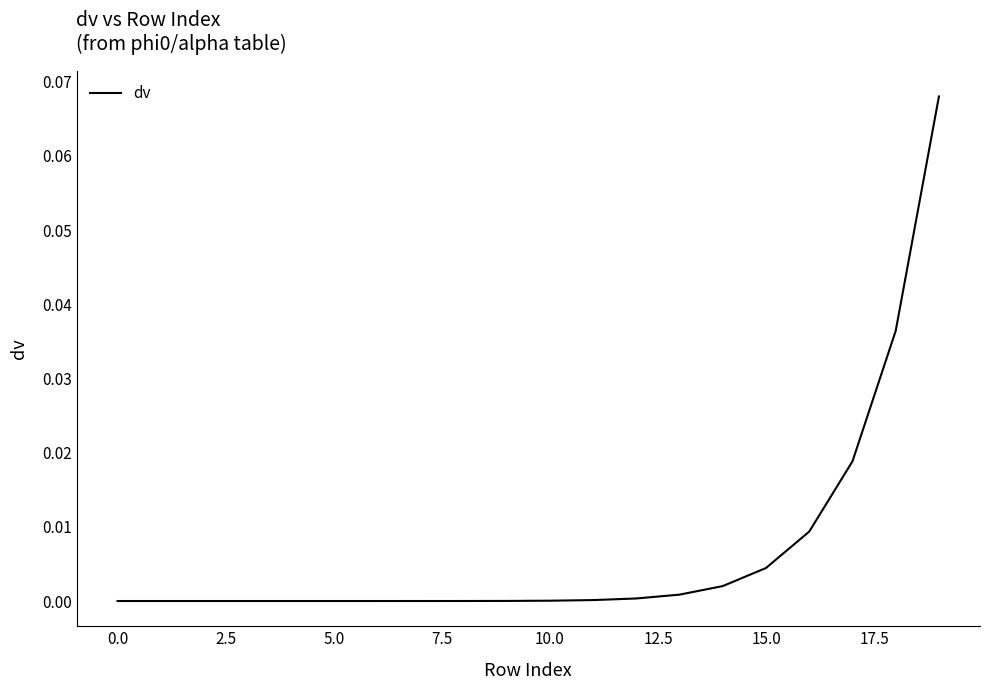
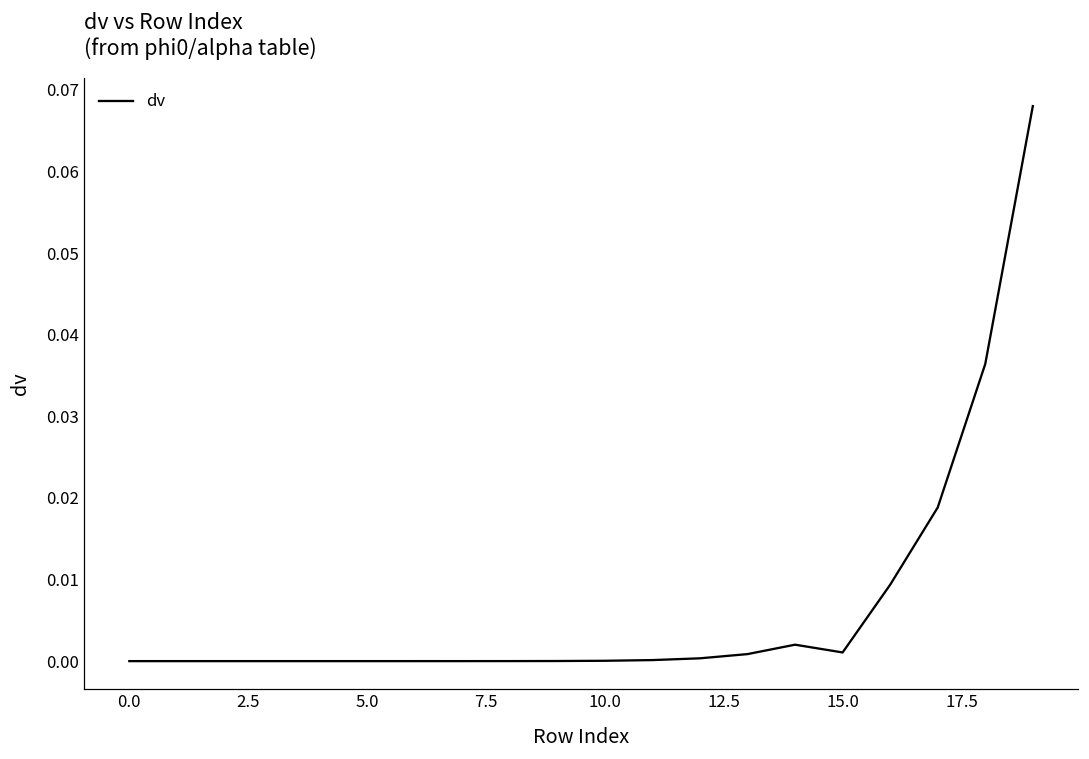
15.0: 0.004 -> 0.001
